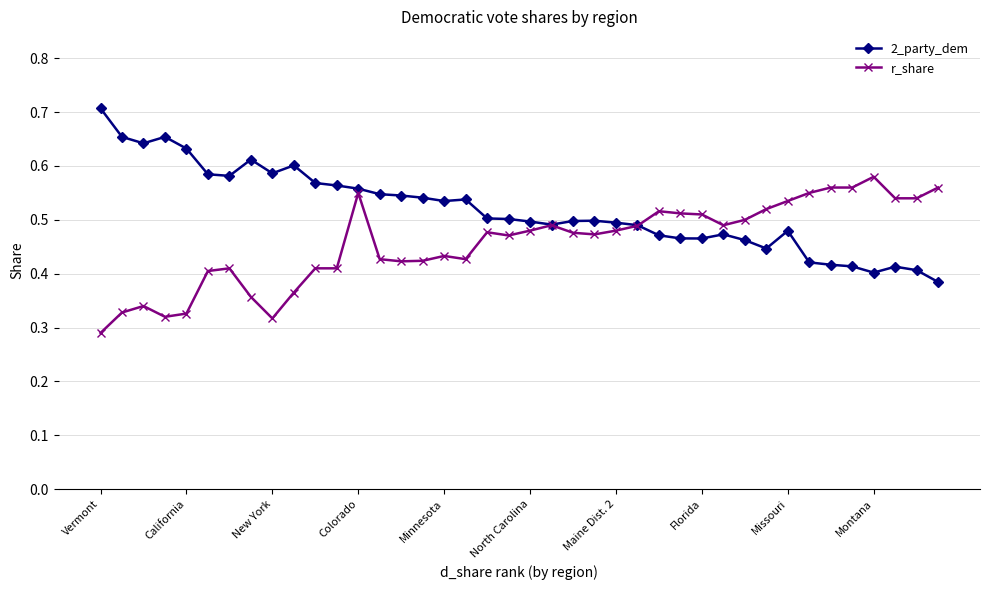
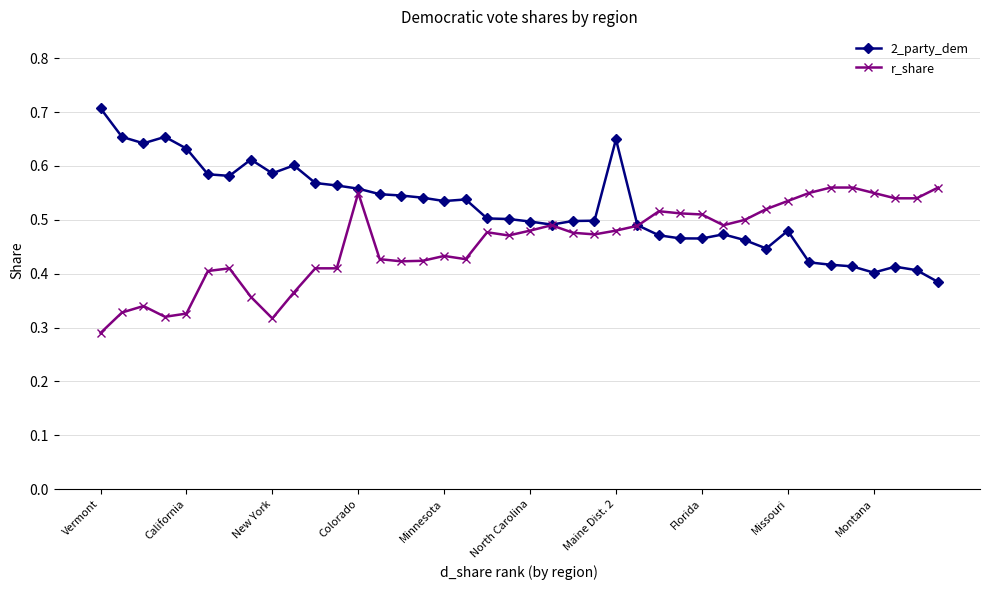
2_party_dem, Maine Dist. 2: 0.49 -> 0.65
r_share, Montana: 0.58 -> 0.55
